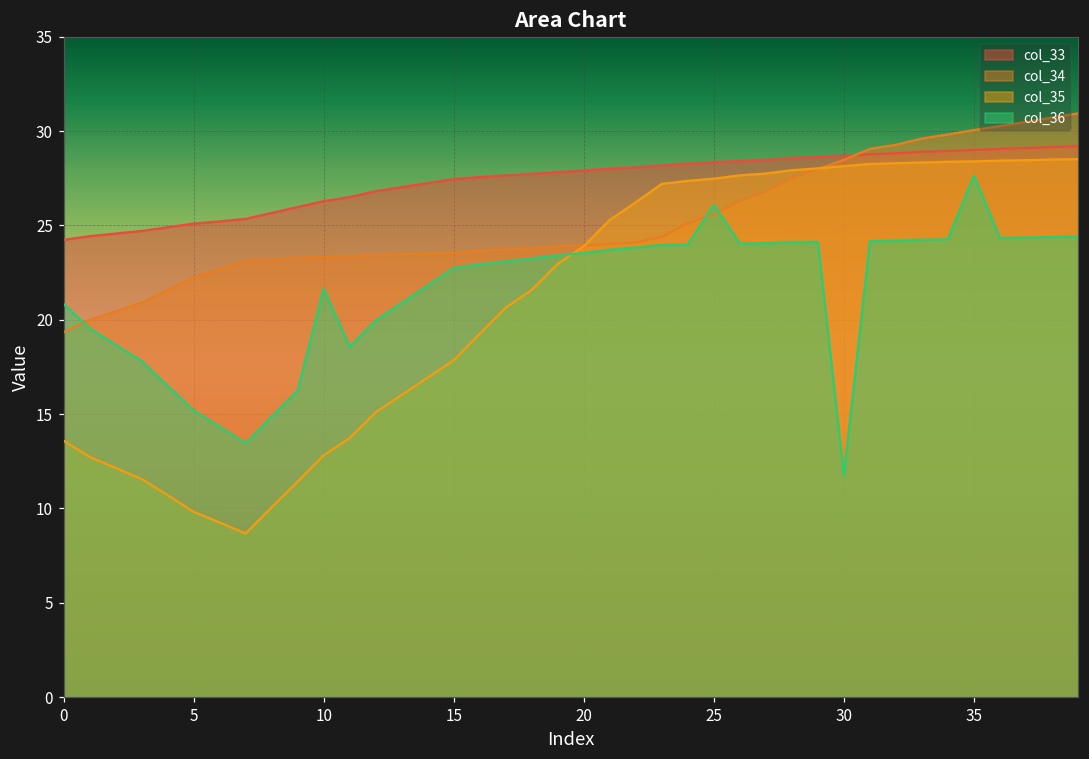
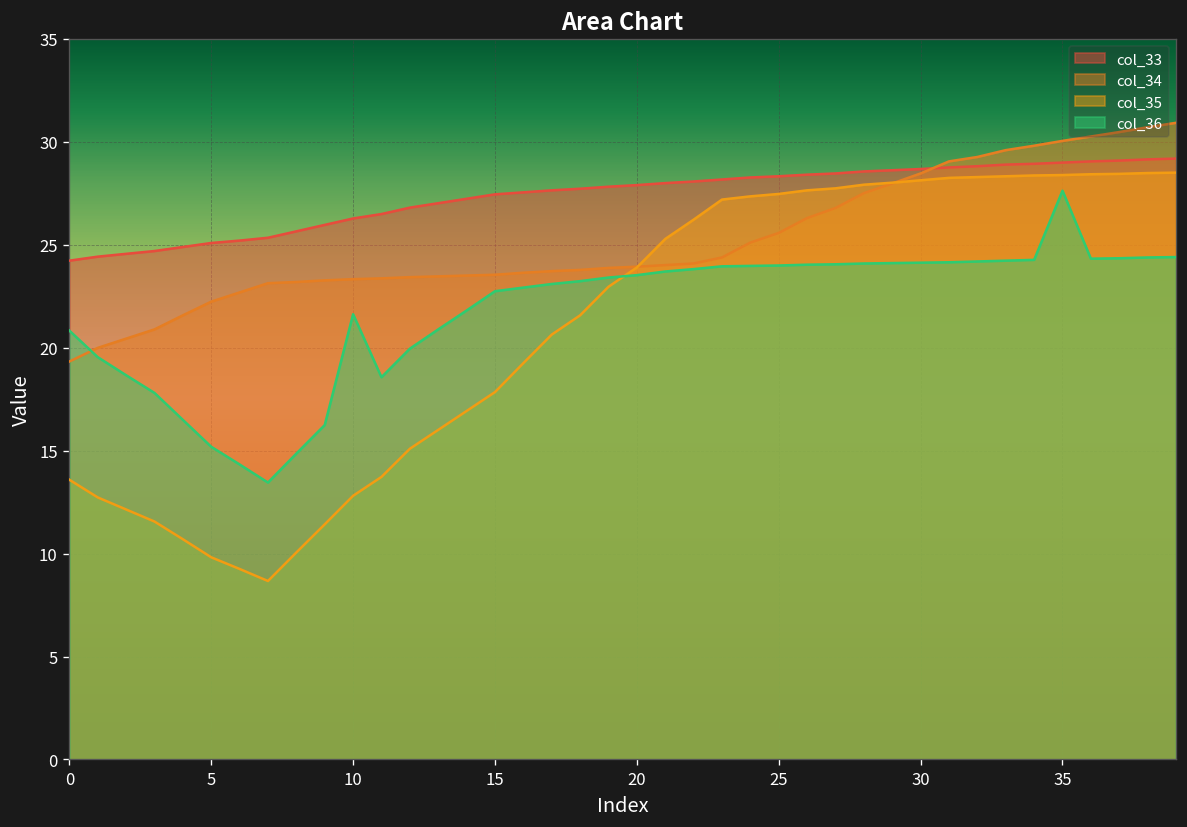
col_36, 25: 26.1 -> 24.0
col_36, 30: 11.8 -> 24.1
